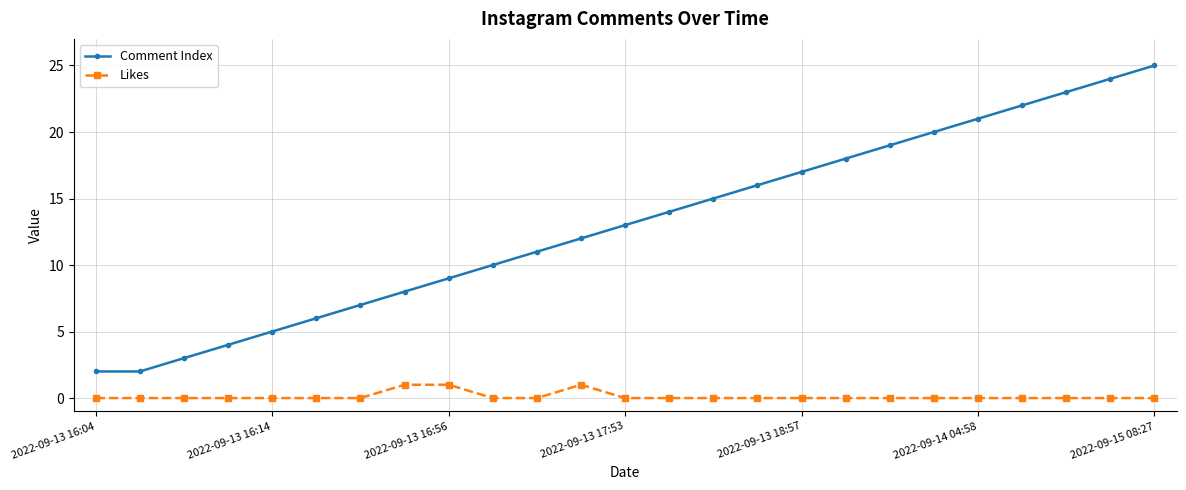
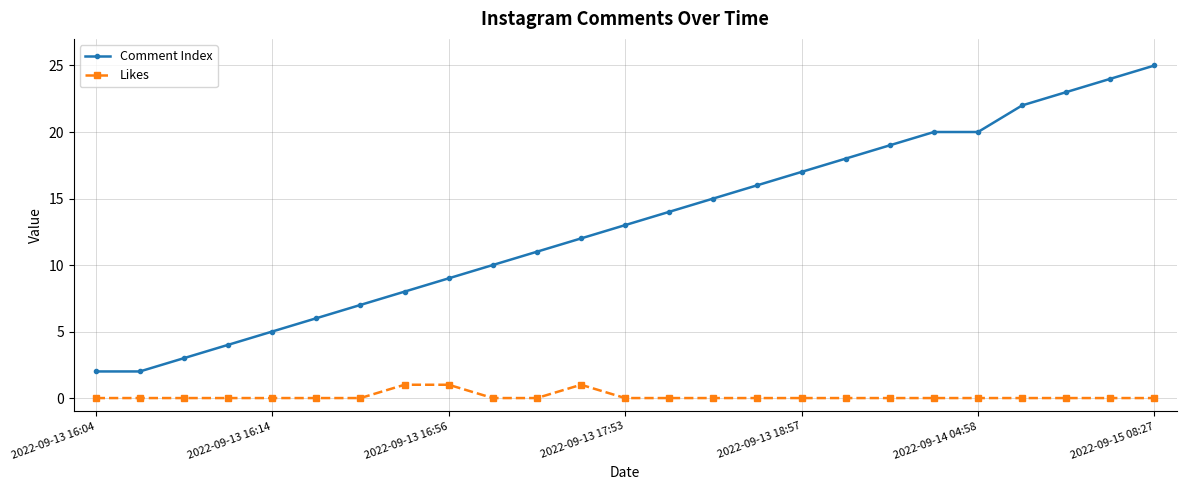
Comment Index, 2022-09-14 04:58: 21 -> 20
